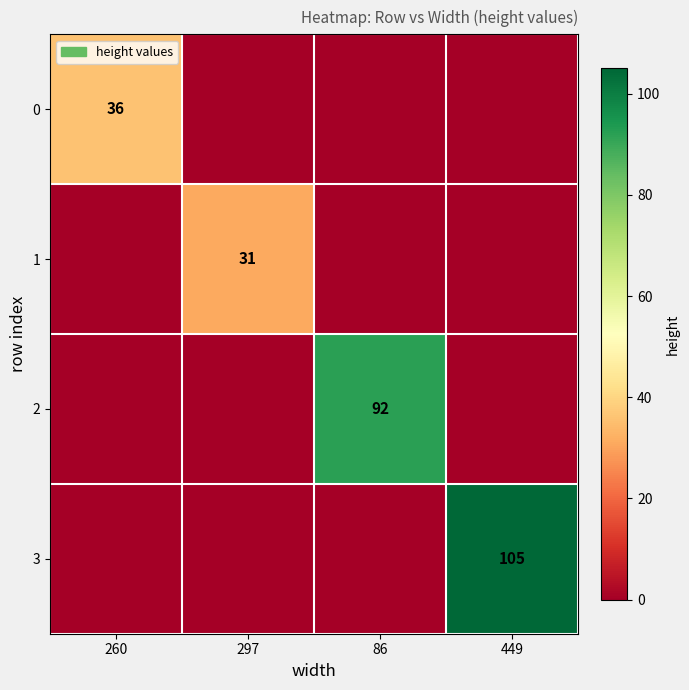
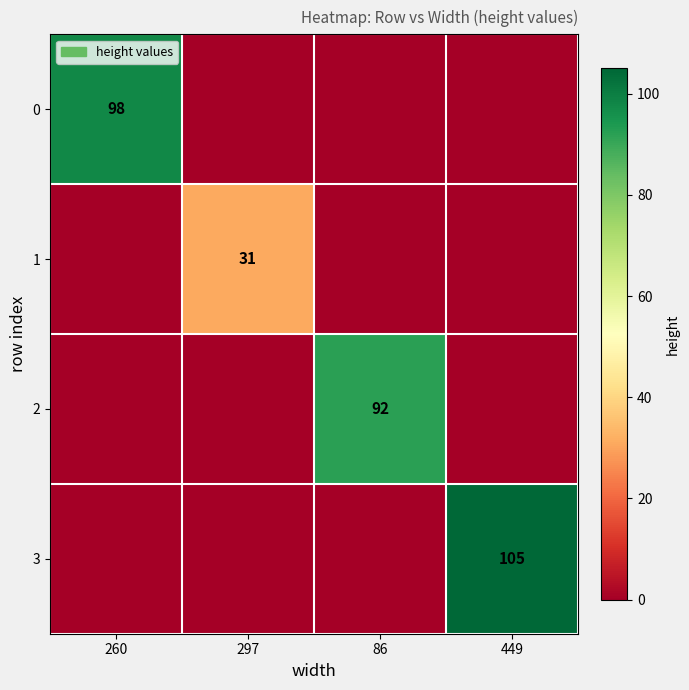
0, 260: 36 -> 98
